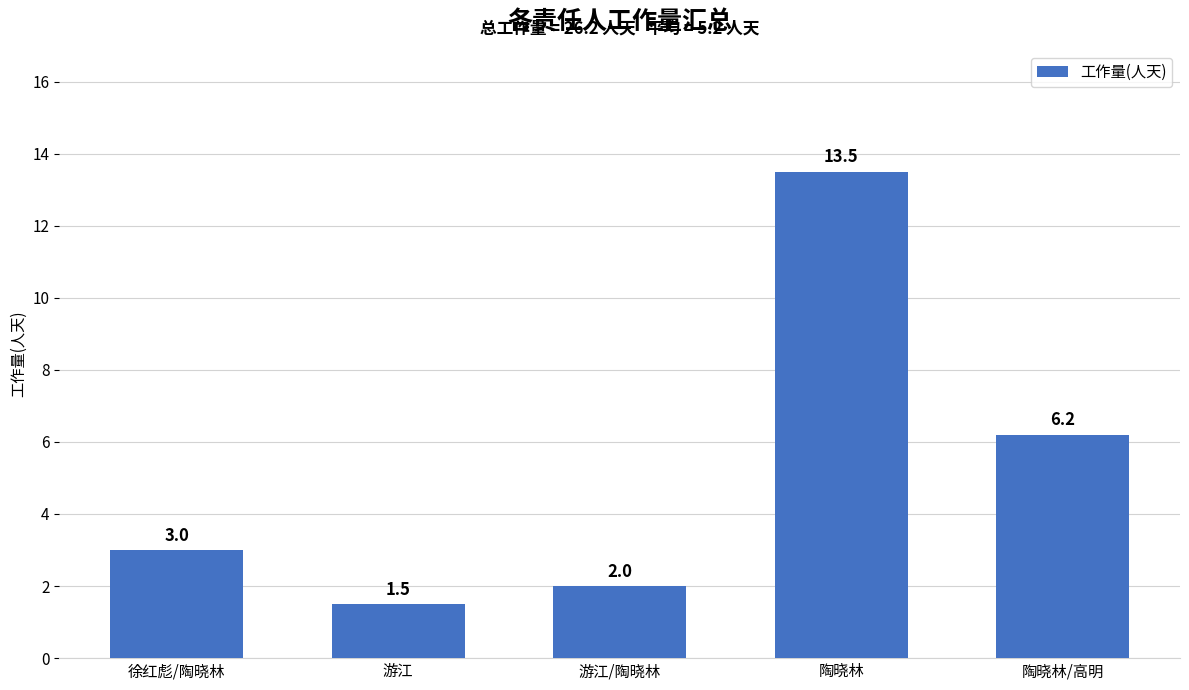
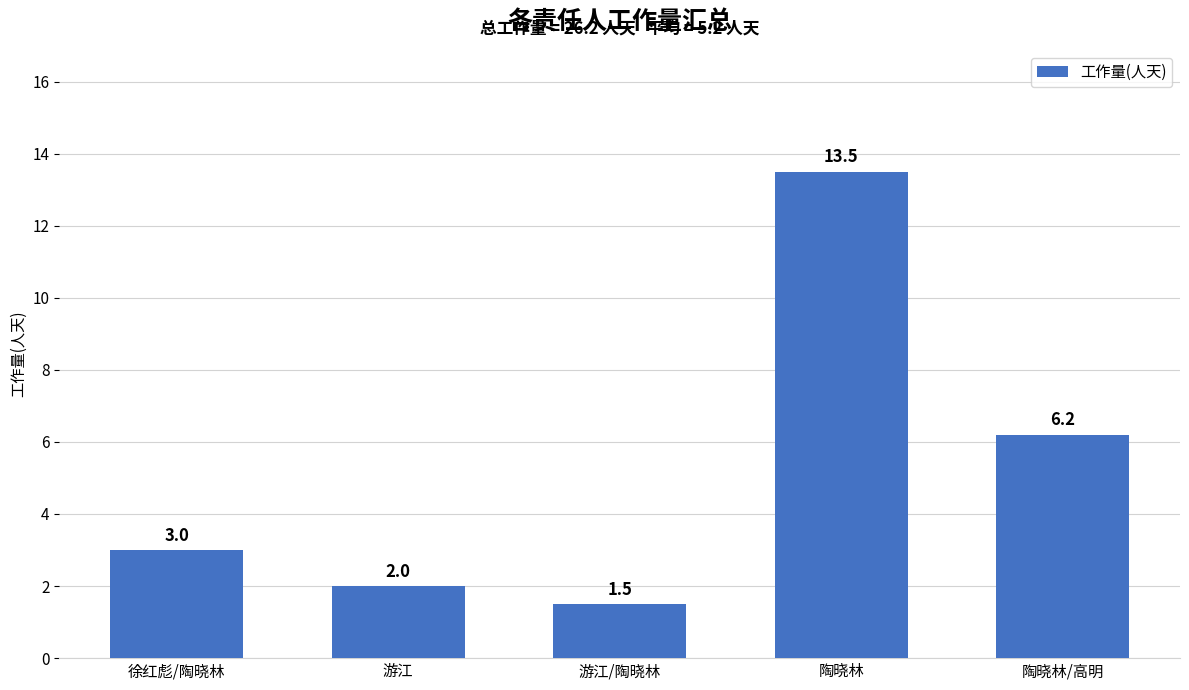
游江: 1.5 -> 2.0
游江/陶晓林: 2.0 -> 1.5
